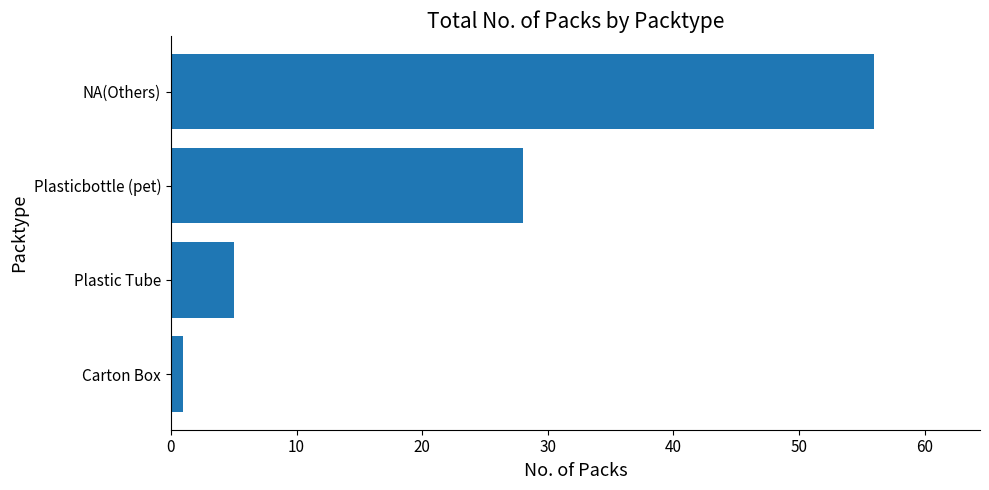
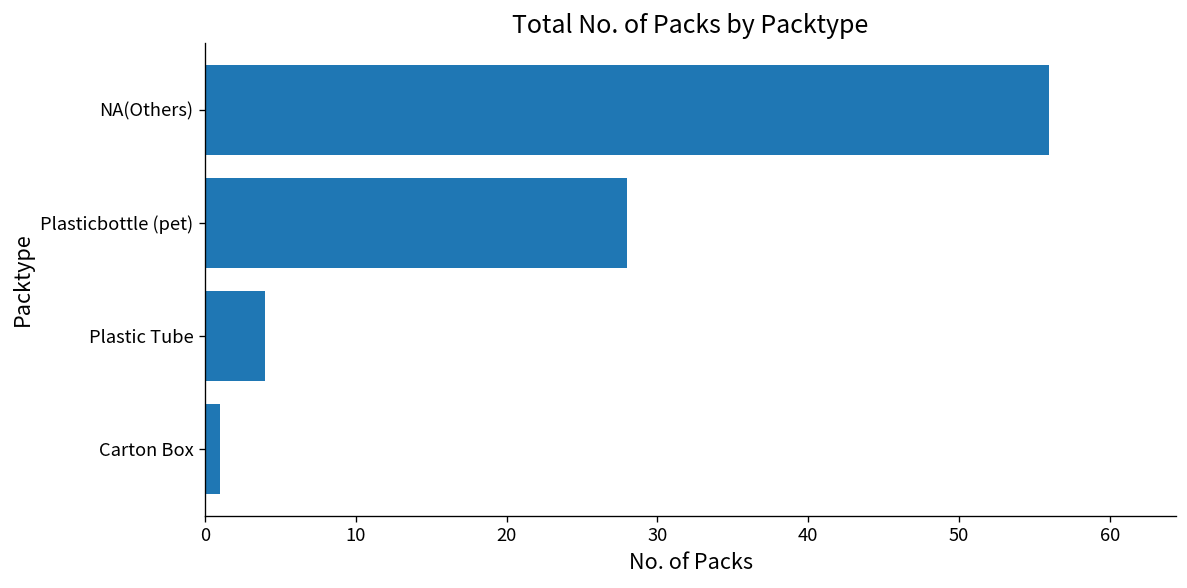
Plastic Tube: 5 -> 4
